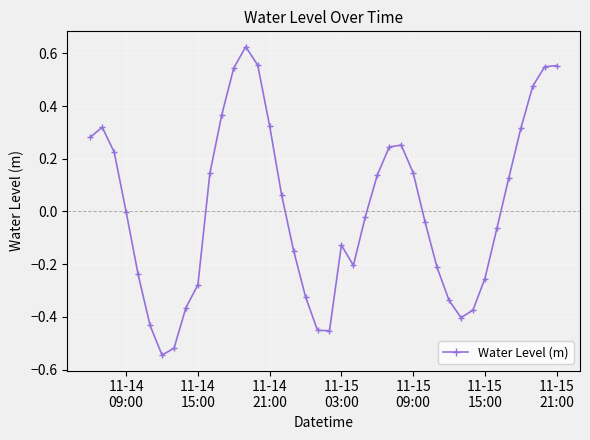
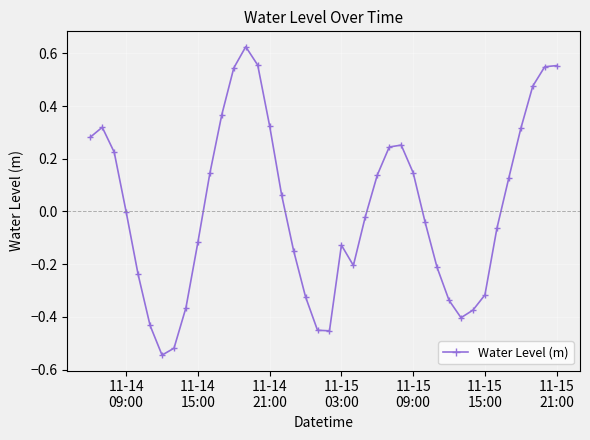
11-14 15:00: -0.28 -> -0.12
11-15 15:00: -0.25 -> -0.32
